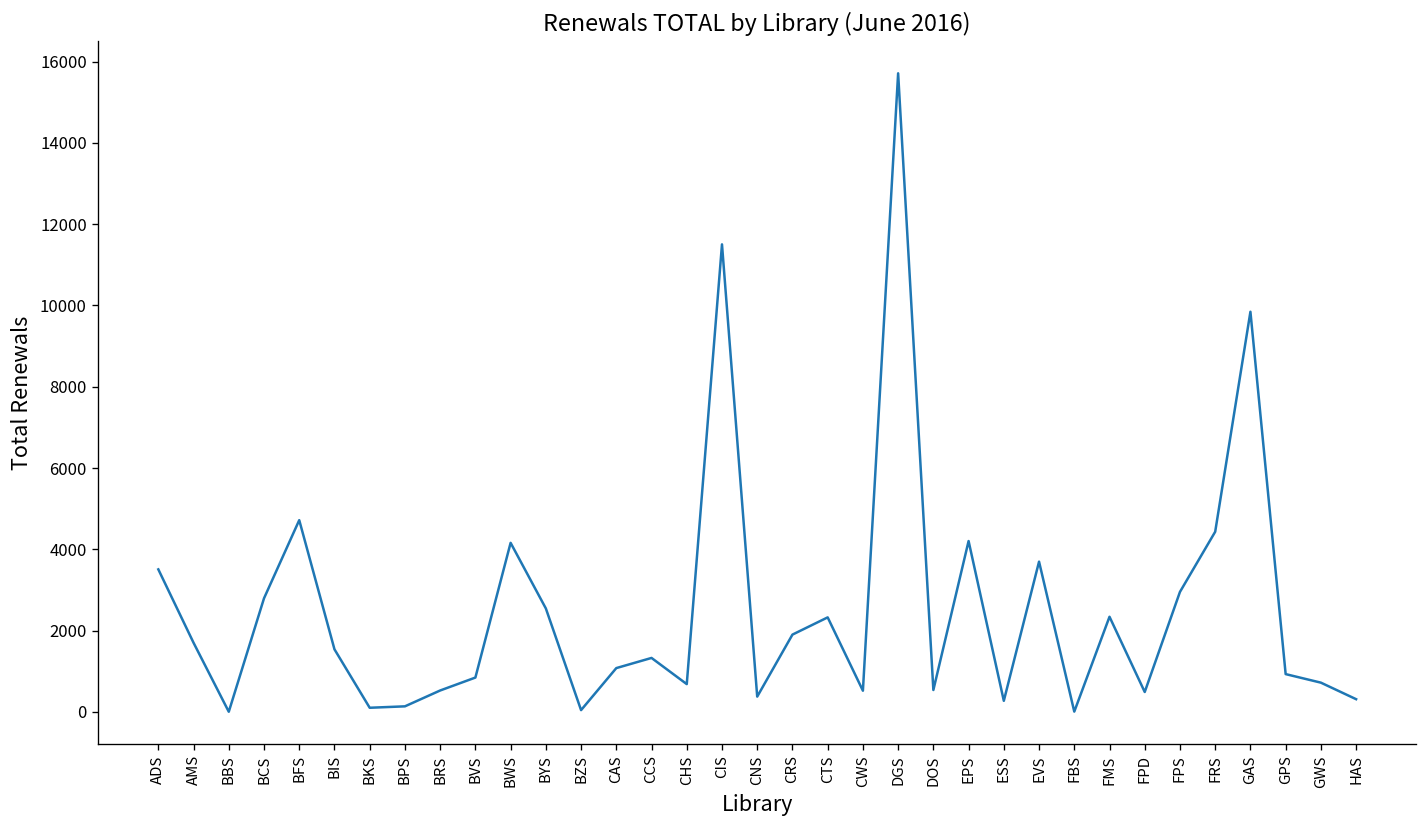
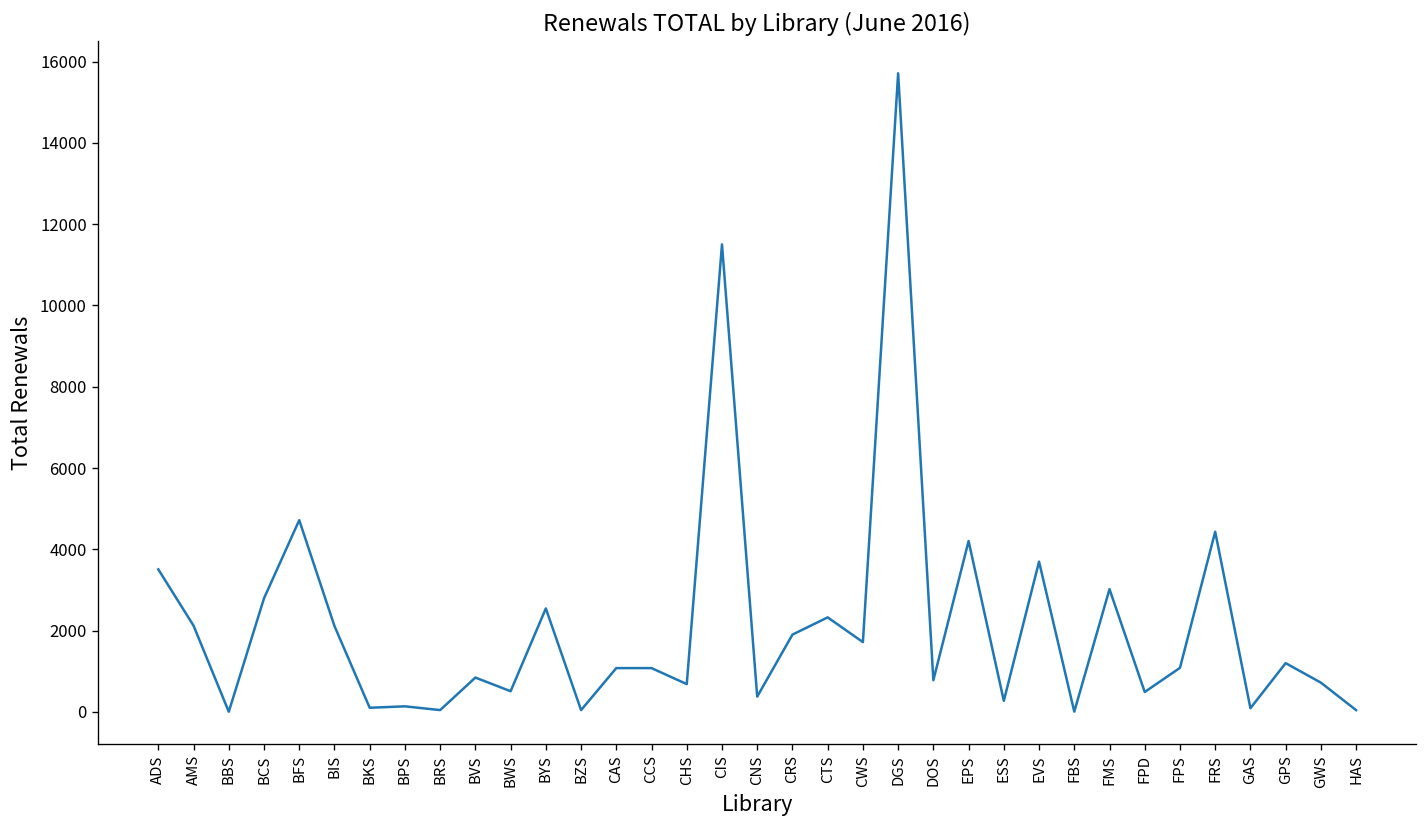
AMS: 1700 -> 2100
BIS: 1500 -> 2100
BRS: 500 -> 0
BWS: 4200 -> 500
CCS: 1300 -> 1100
CWS: 500 -> 1700
DOS: 500 -> 800
FMS: 2300 -> 3000
FPS: 3000 -> 1100
GAS: 9800 -> 100
GPS: 900 -> 1200
HAS: 300 -> 0
